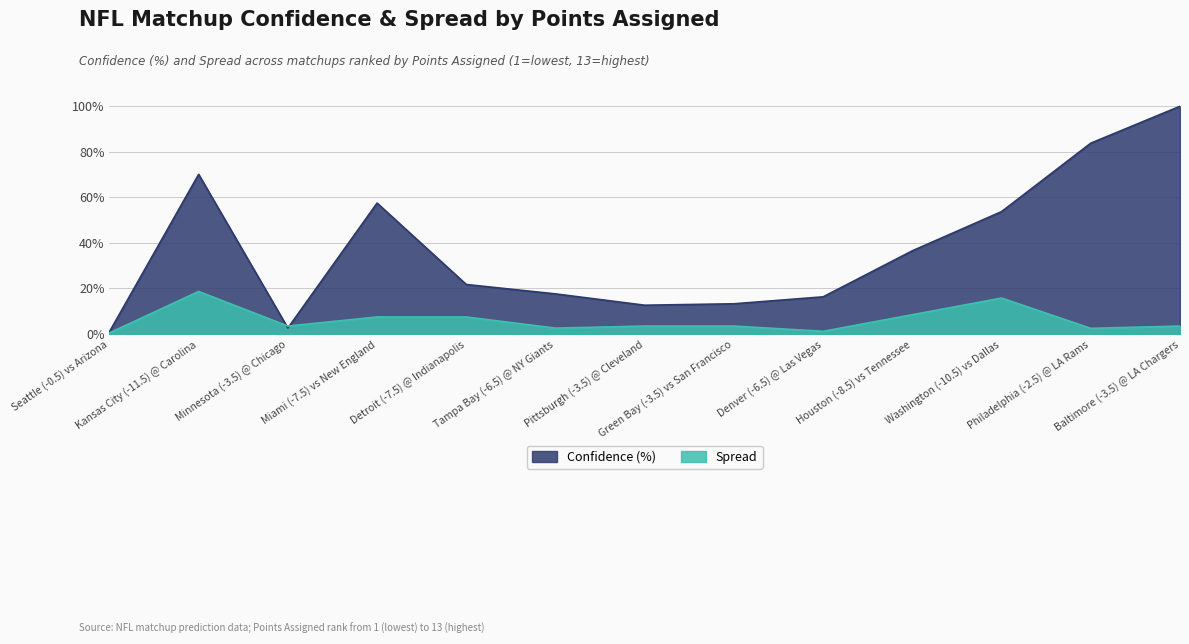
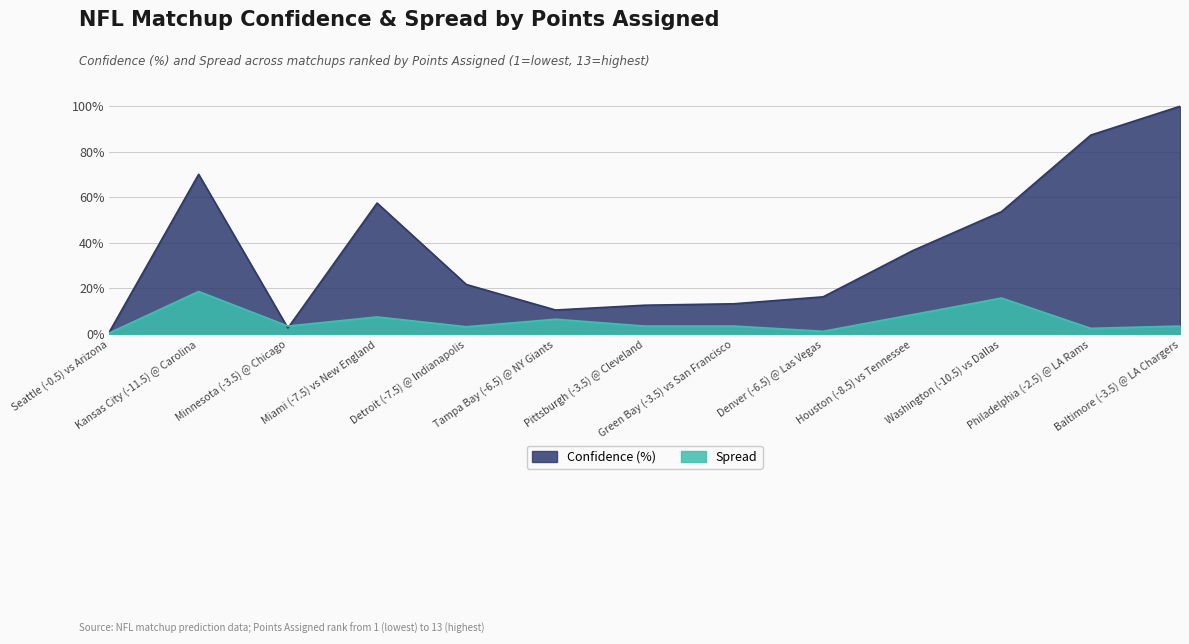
Spread, Detroit (-7.5) @ Indianapolis: 8% -> 3%
Confidence (%), Tampa Bay (-6.5) @ NY Giants: 18% -> 11%
Spread, Tampa Bay (-6.5) @ NY Giants: 3% -> 7%
Confidence (%), Philadelphia (-2.5) @ LA Rams: 84% -> 87%
